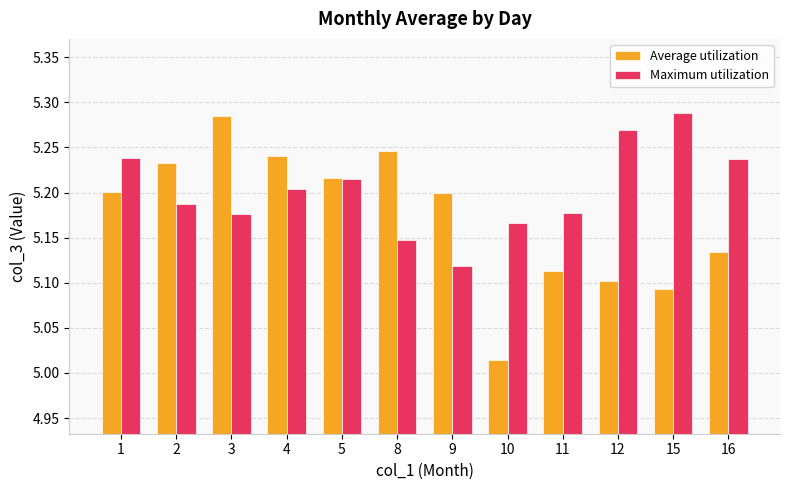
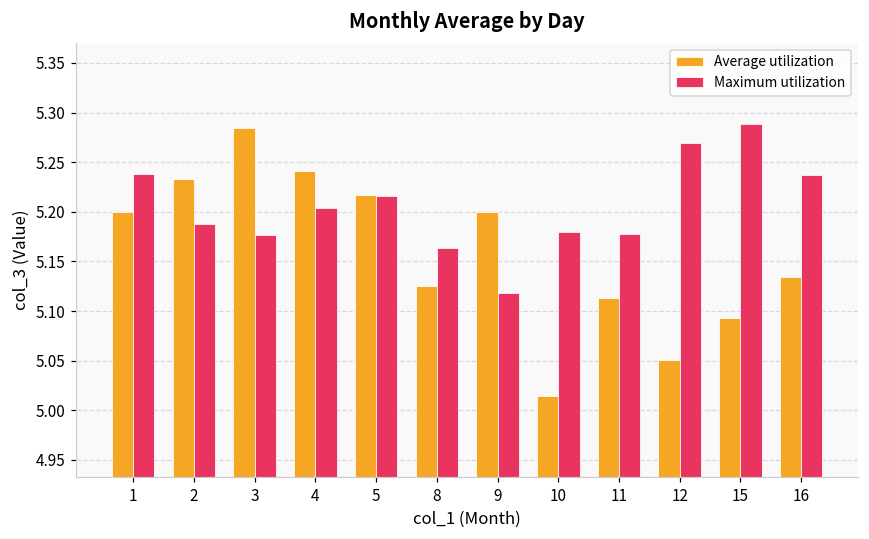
Average utilization, 8: 5.25 -> 5.12
Maximum utilization, 8: 5.15 -> 5.16
Maximum utilization, 10: 5.17 -> 5.18
Average utilization, 12: 5.10 -> 5.05
